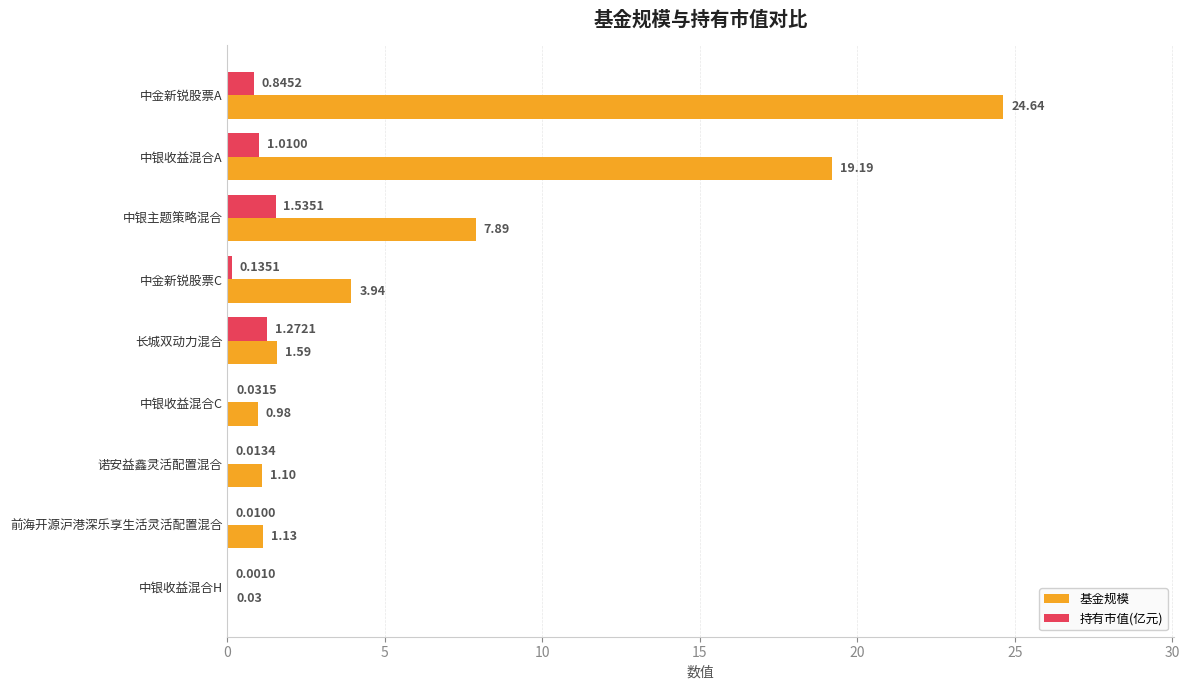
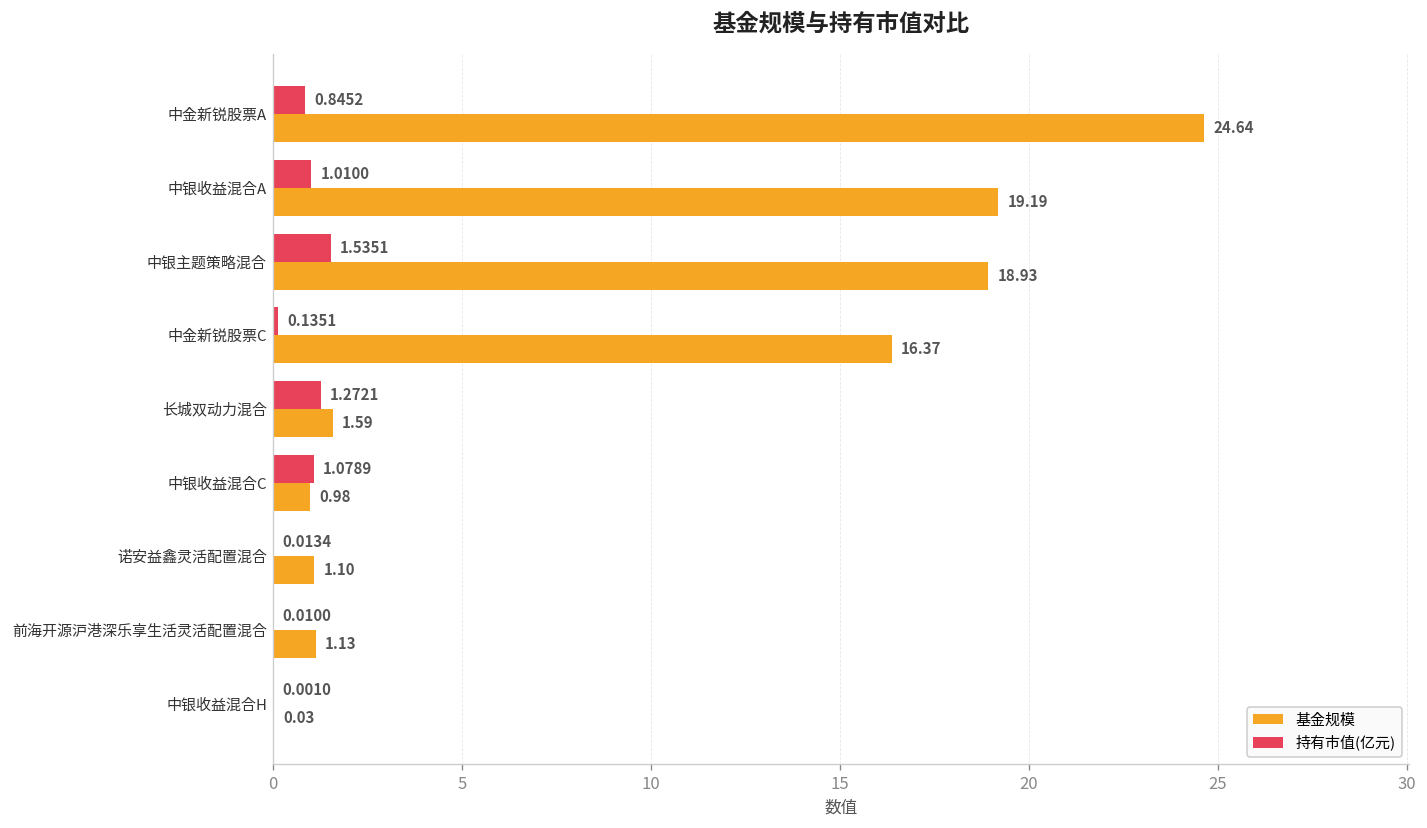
基金规模, 中银主题策略混合: 7.89 -> 18.93
基金规模, 中金新锐股票C: 3.94 -> 16.37
持有市值(亿元), 中银收益混合C: 0.0315 -> 1.0789
